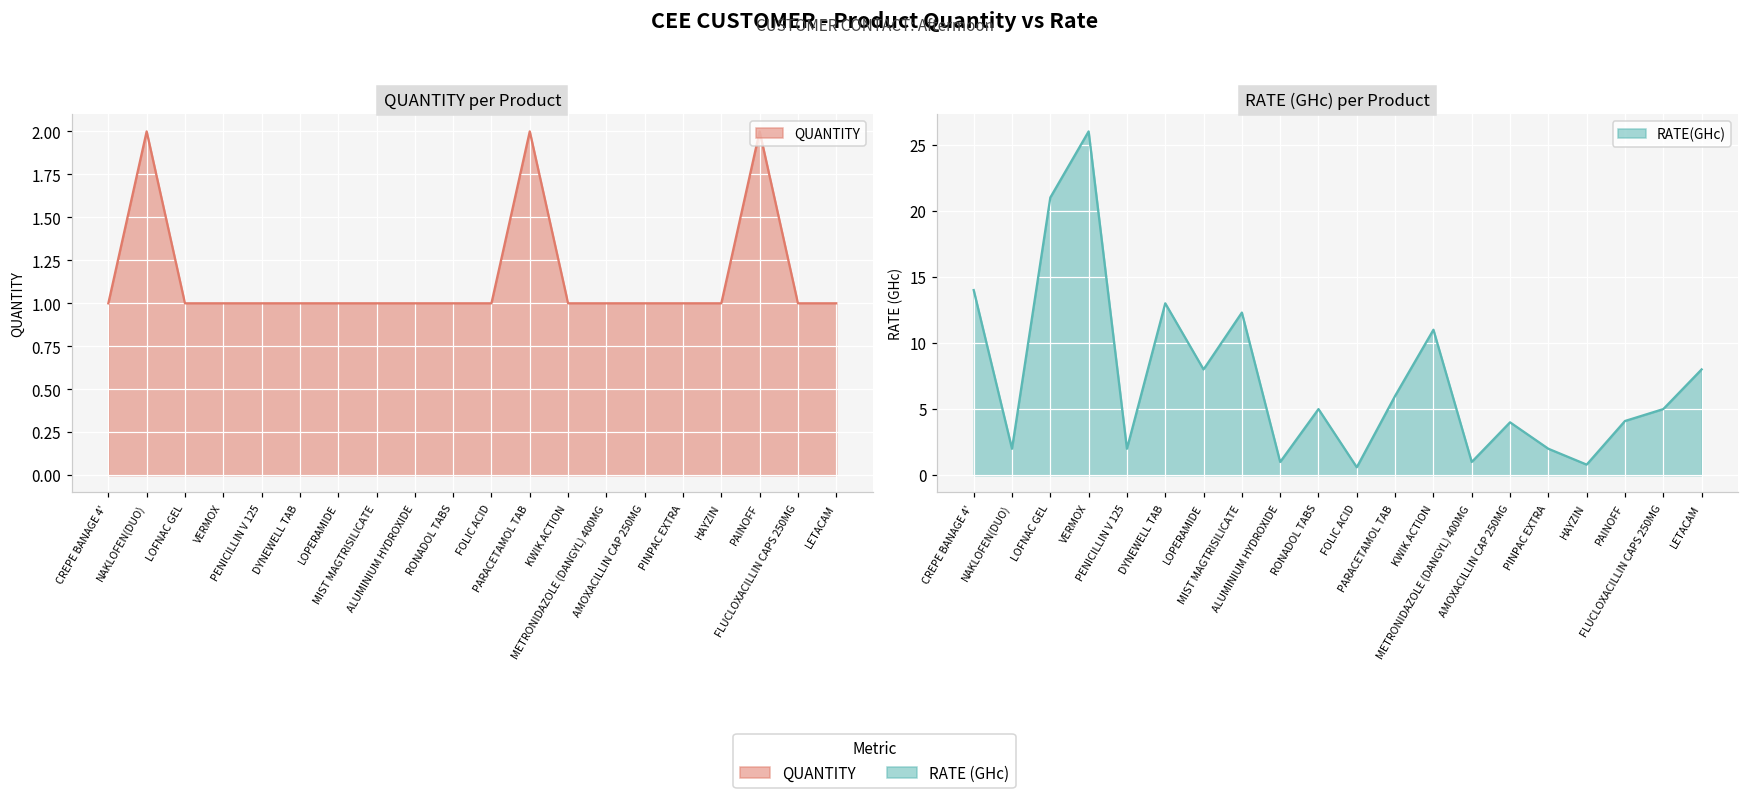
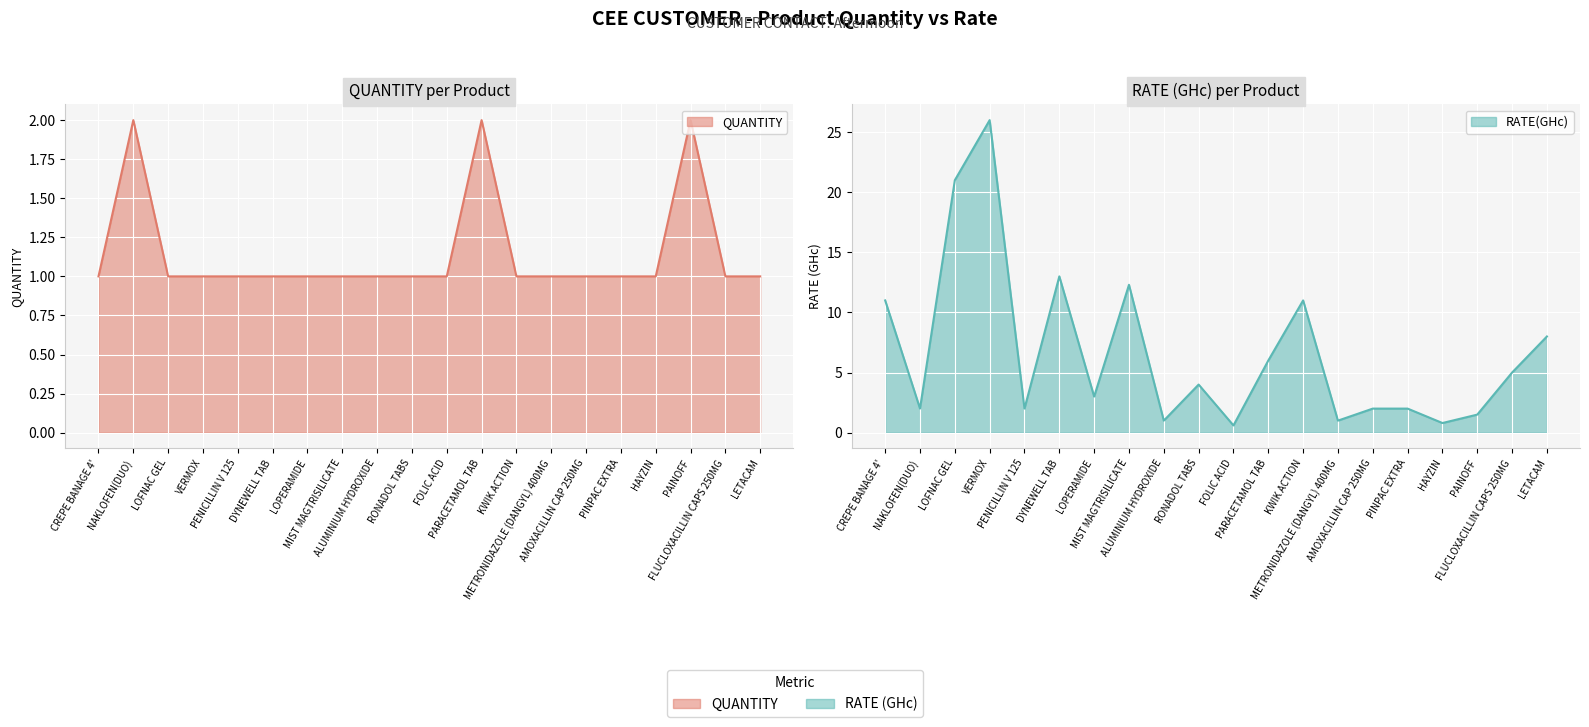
RATE (GHc) per Product, CREPE BANAGE 4': 14 -> 11
RATE (GHc) per Product, LOPERAMIDE: 8 -> 3
RATE (GHc) per Product, RONADOL TABS: 5 -> 4
RATE (GHc) per Product, AMOXACILLIN CAP 250MG: 4 -> 2
RATE (GHc) per Product, PAINOFF: 4.1 -> 1.5
